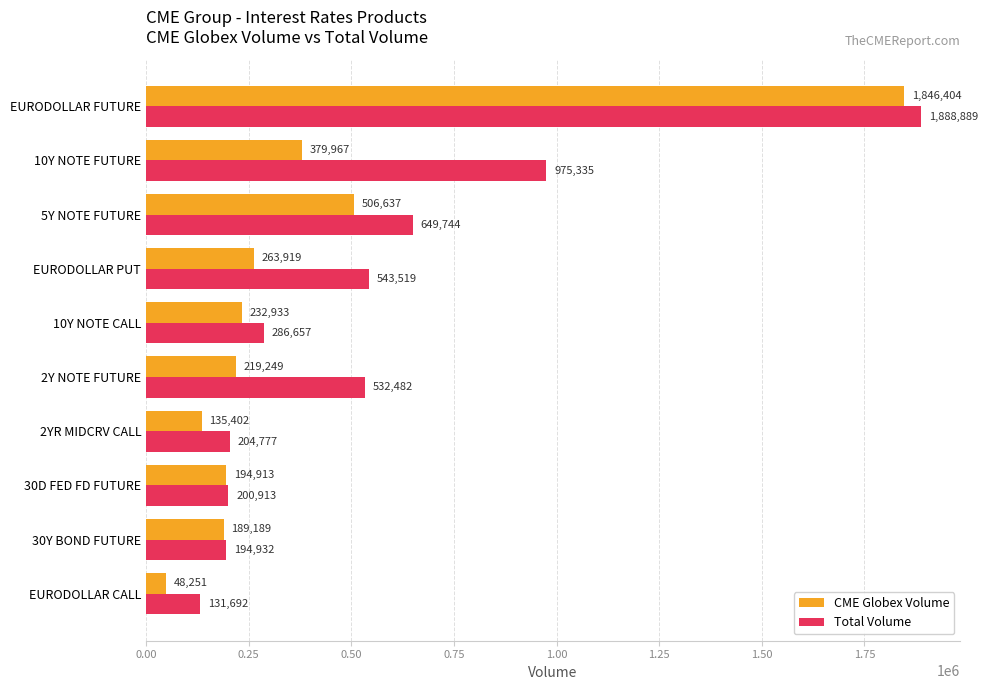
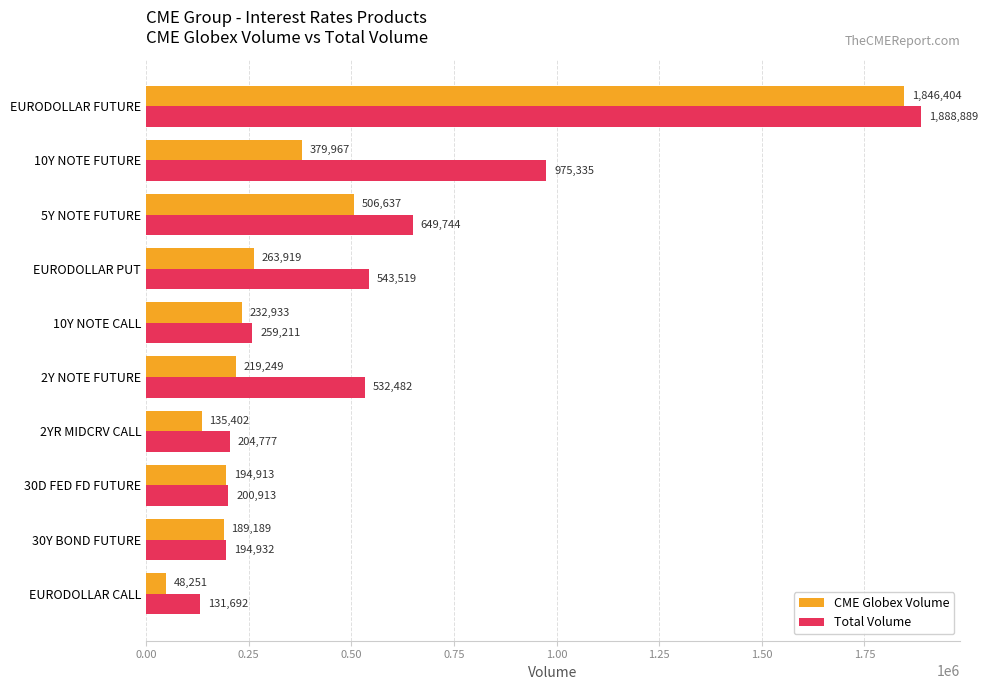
Total Volume, 10Y NOTE CALL: 286,657 -> 259,211
